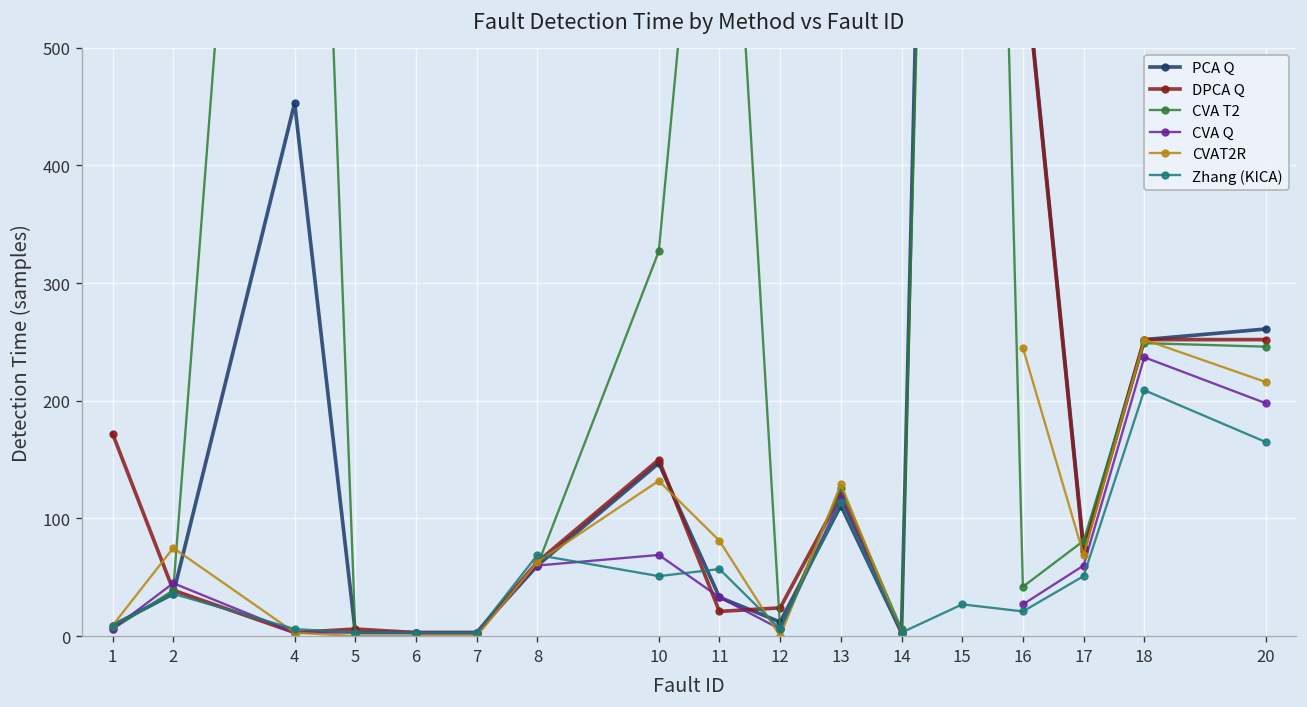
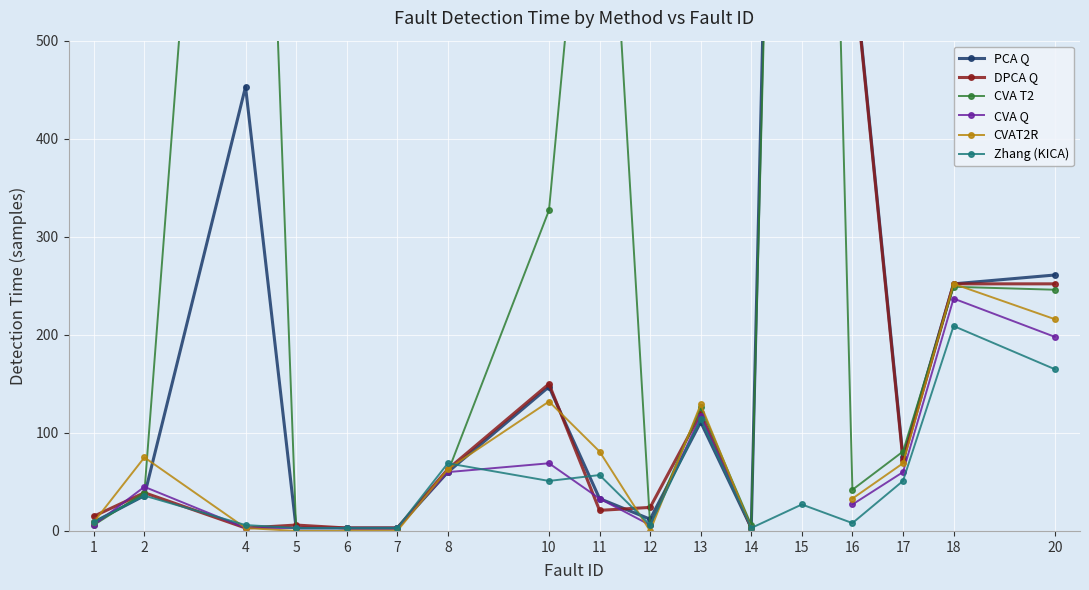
DPCA Q, 1: 170 -> 20
CVAT2R, 16: 250 -> 30
Zhang (KICA), 16: 20 -> 10
